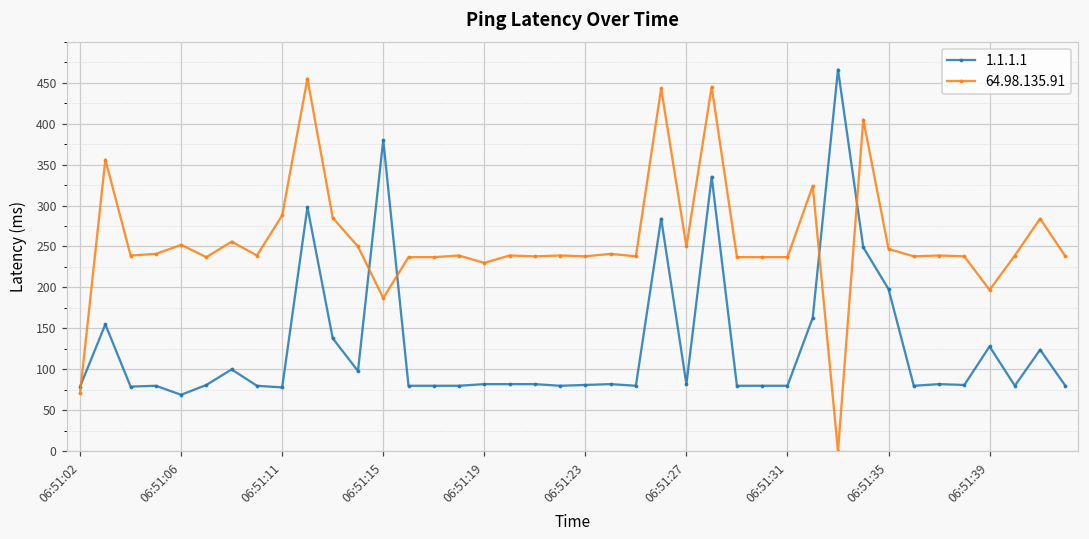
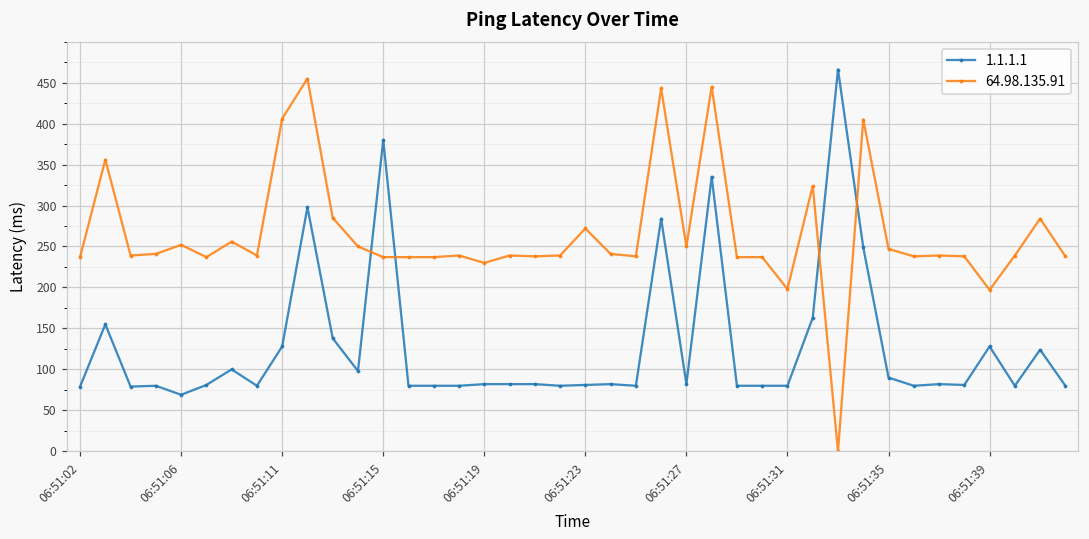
64.98.135.91, 06:51:02: 70 -> 240
1.1.1.1, 06:51:11: 80 -> 130
64.98.135.91, 06:51:11: 290 -> 410
64.98.135.91, 06:51:15: 190 -> 240
64.98.135.91, 06:51:23: 240 -> 270
64.98.135.91, 06:51:31: 240 -> 200
1.1.1.1, 06:51:35: 200 -> 90
